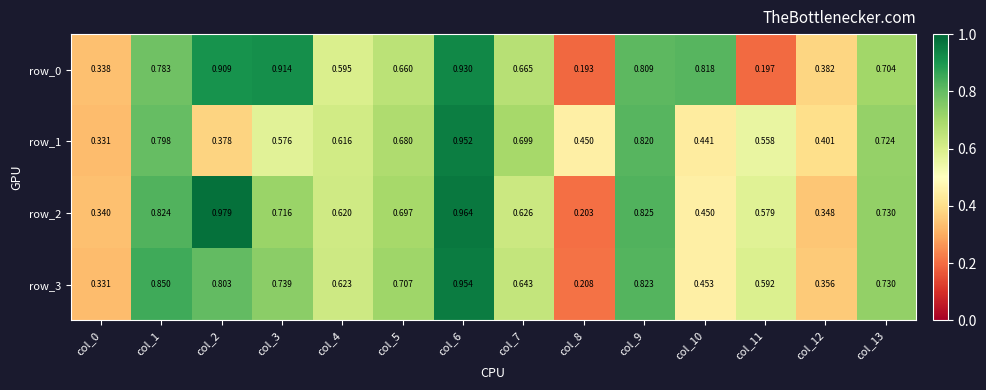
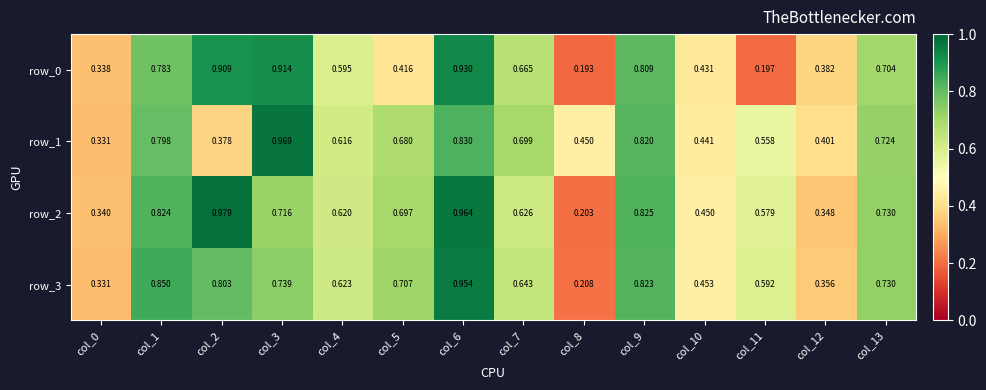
row_0, col_5: 0.660 -> 0.416
row_0, col_10: 0.818 -> 0.431
row_1, col_3: 0.576 -> 0.969
row_1, col_6: 0.952 -> 0.830
